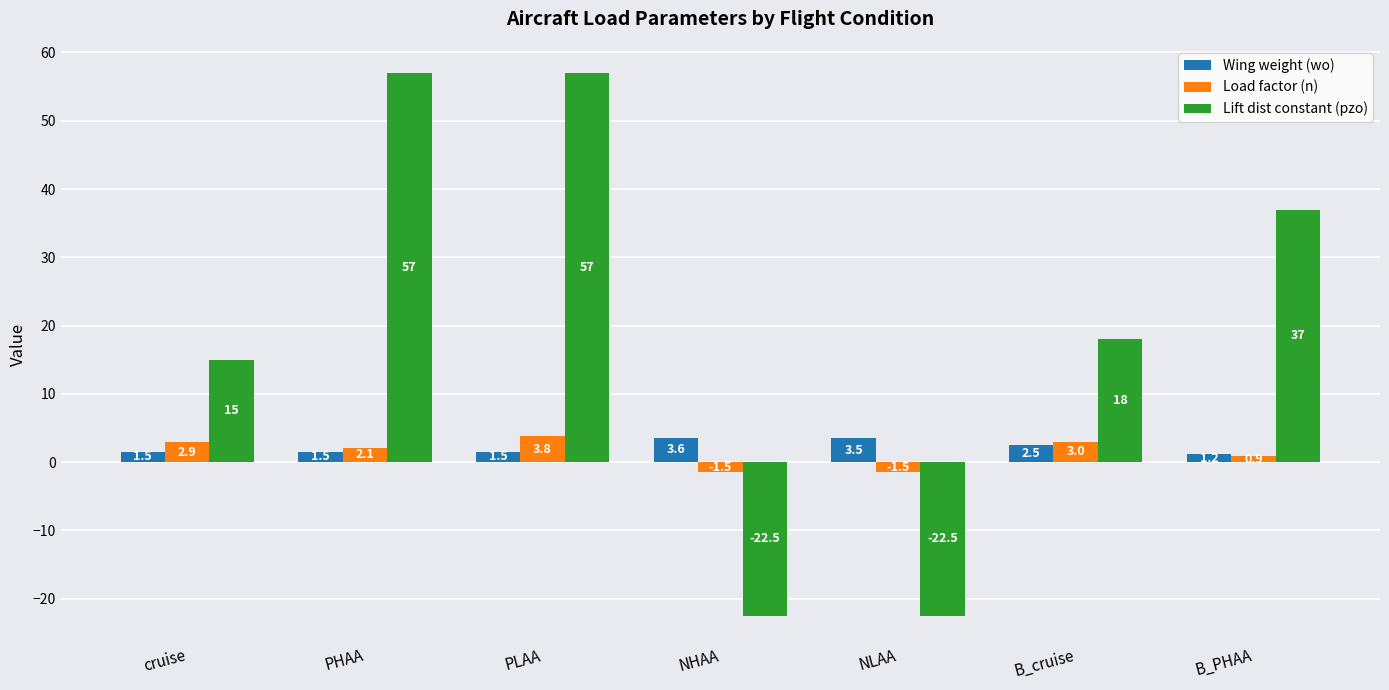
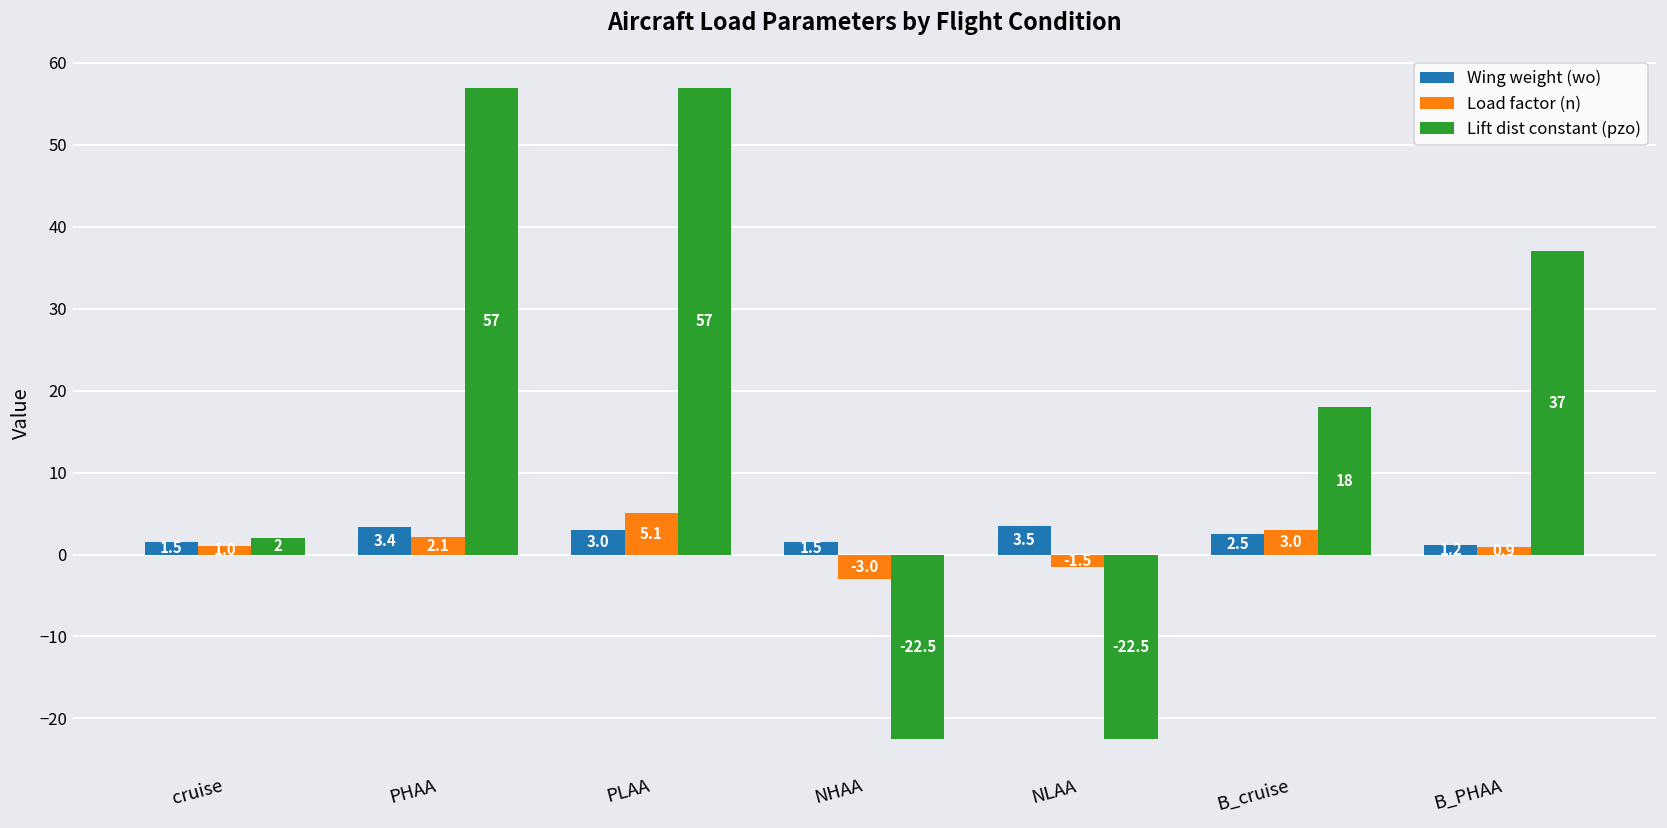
Load factor (n), cruise: 3 -> 1
Lift dist constant (pzo), cruise: 15 -> 2
Wing weight (wo), PHAA: 1.5 -> 3.4
Wing weight (wo), PLAA: 1.5 -> 3.0
Load factor (n), PLAA: 3.8 -> 5.1
Wing weight (wo), NHAA: 3.6 -> 1.5
Load factor (n), NHAA: -1.5 -> -3.0
